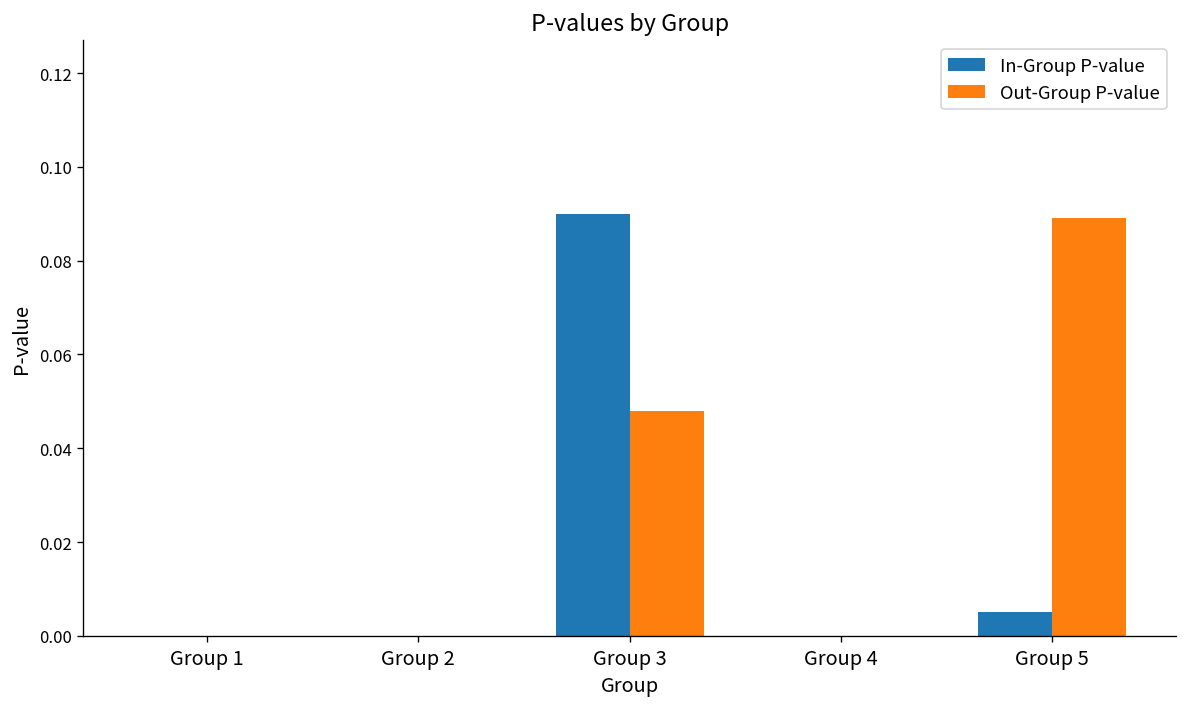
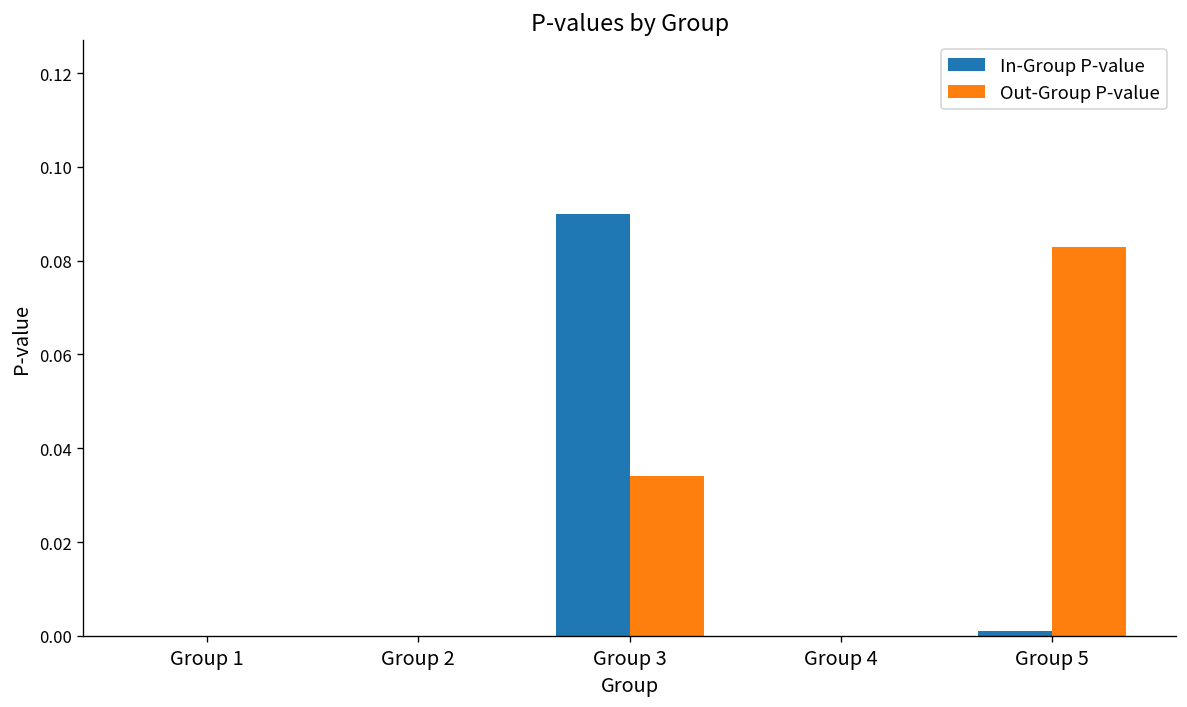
Out-Group P-value, Group 3: 0.048 -> 0.034
In-Group P-value, Group 5: 0.005 -> 0.001
Out-Group P-value, Group 5: 0.089 -> 0.083
